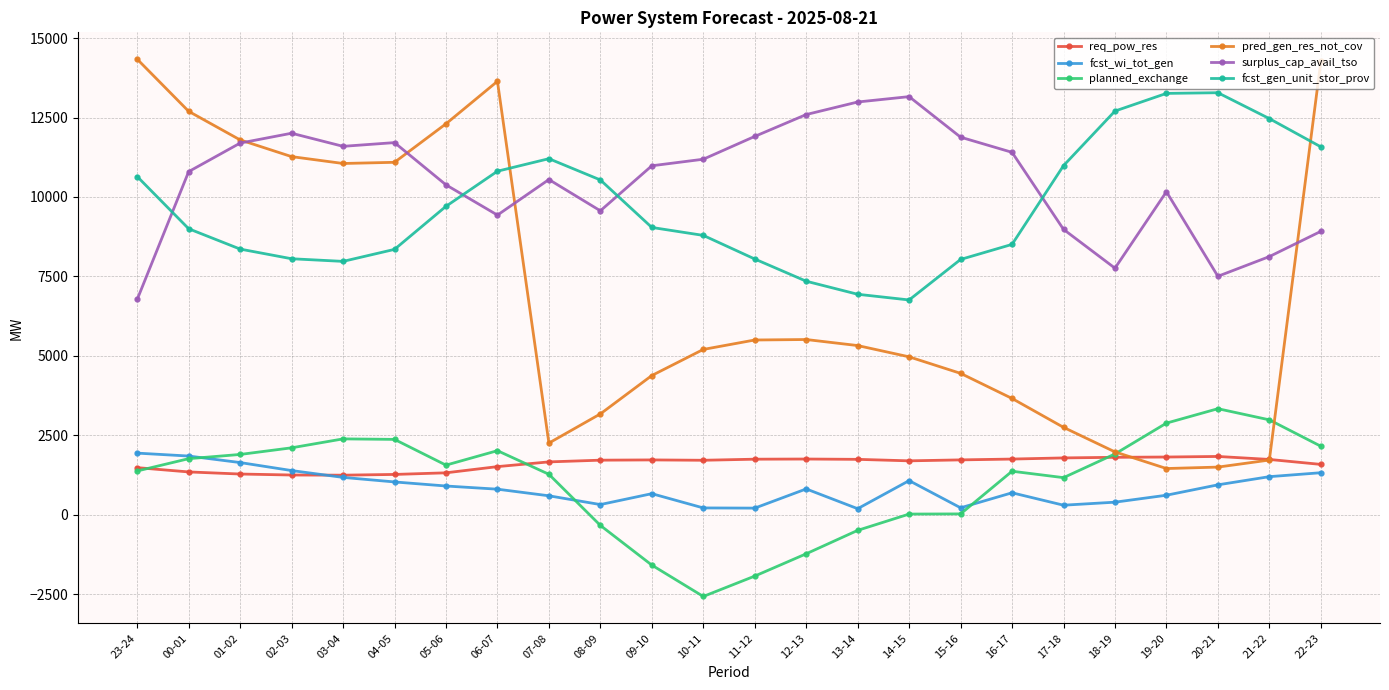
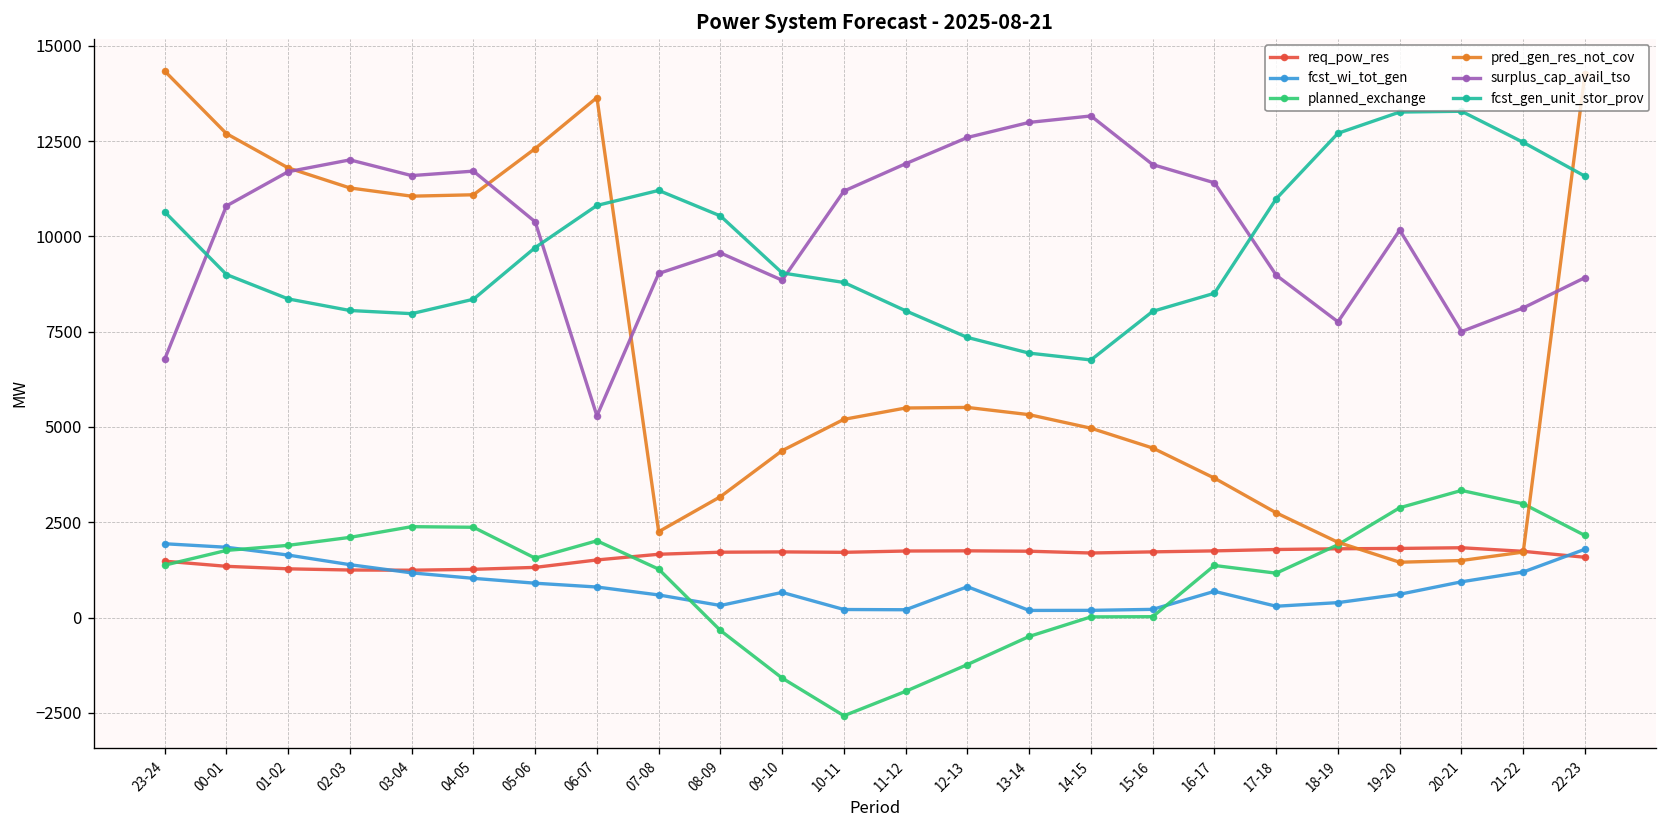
surplus_cap_avail_tso, 06-07: 9400 -> 5300
surplus_cap_avail_tso, 07-08: 10500 -> 9000
surplus_cap_avail_tso, 09-10: 11000 -> 8800
fcst_wi_tot_gen, 14-15: 1100 -> 200
fcst_wi_tot_gen, 22-23: 1300 -> 1800
